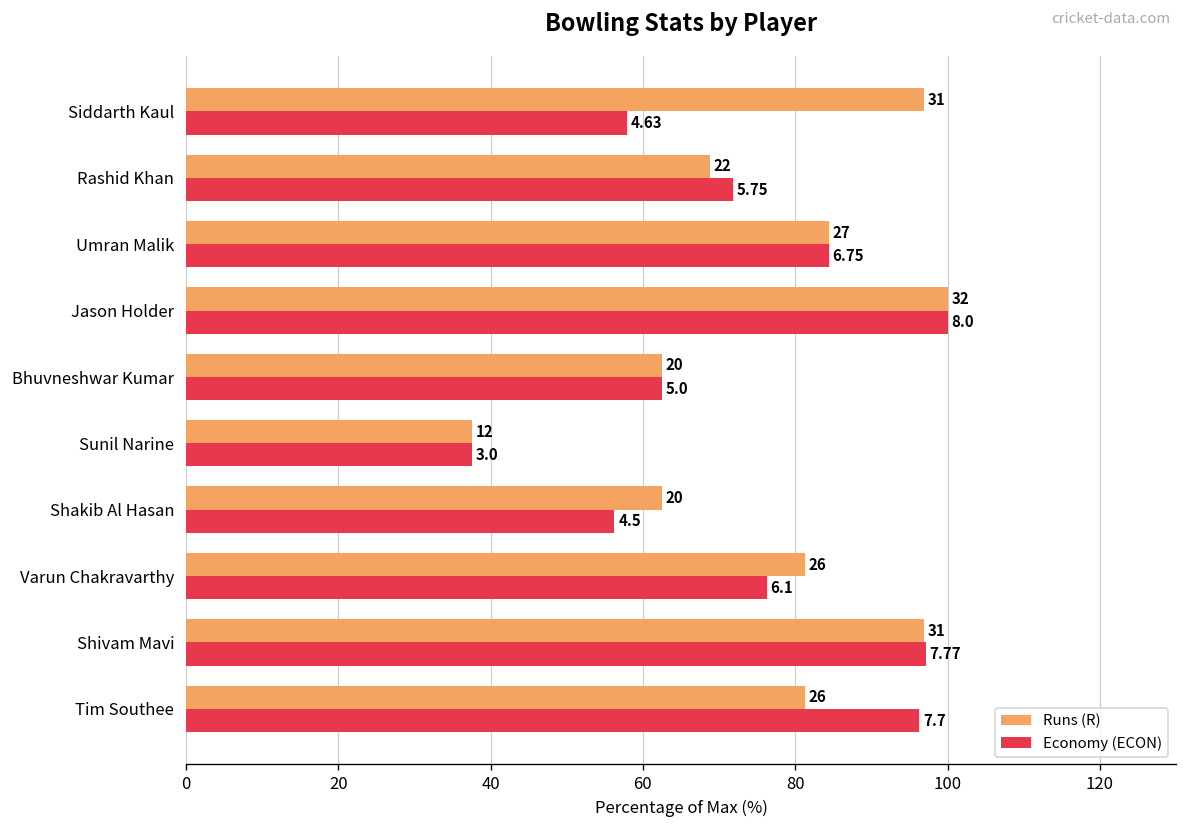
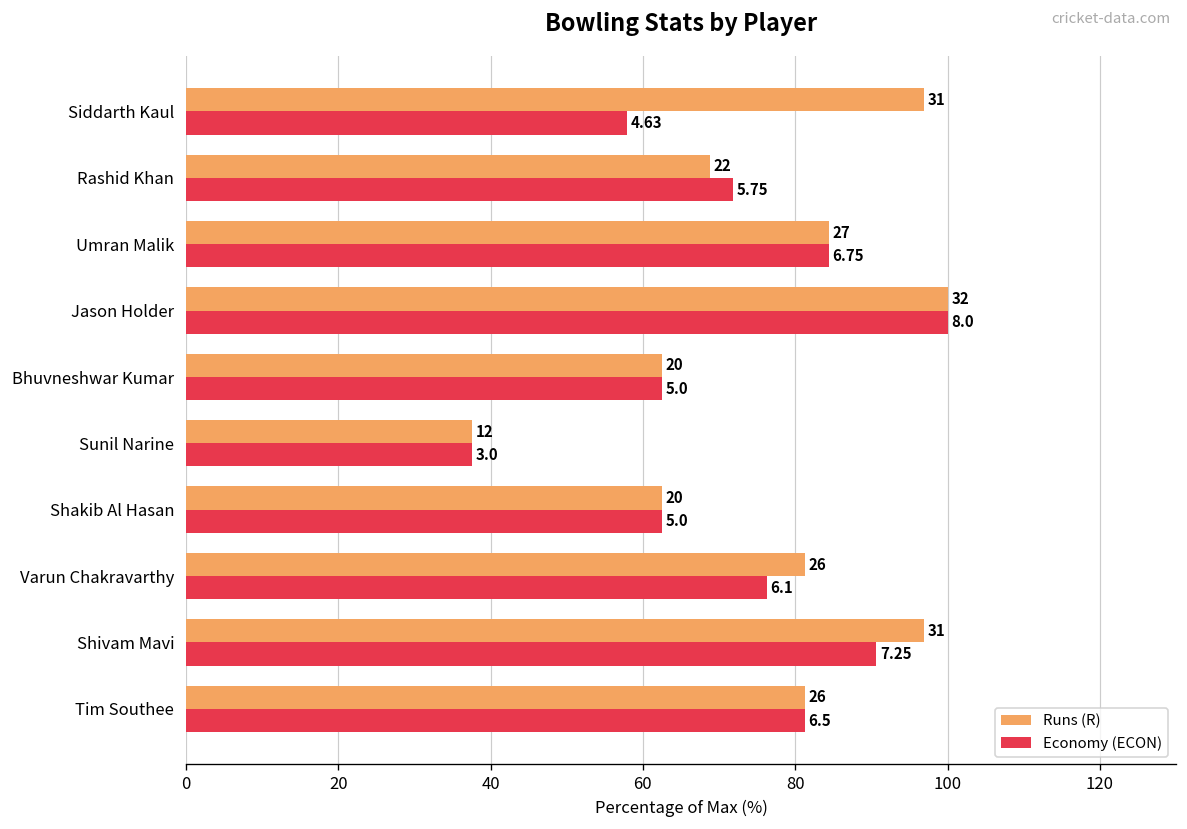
Economy (ECON), Shakib Al Hasan: 4.5 -> 5.0
Economy (ECON), Shivam Mavi: 7.77 -> 7.25
Economy (ECON), Tim Southee: 7.7 -> 6.5
